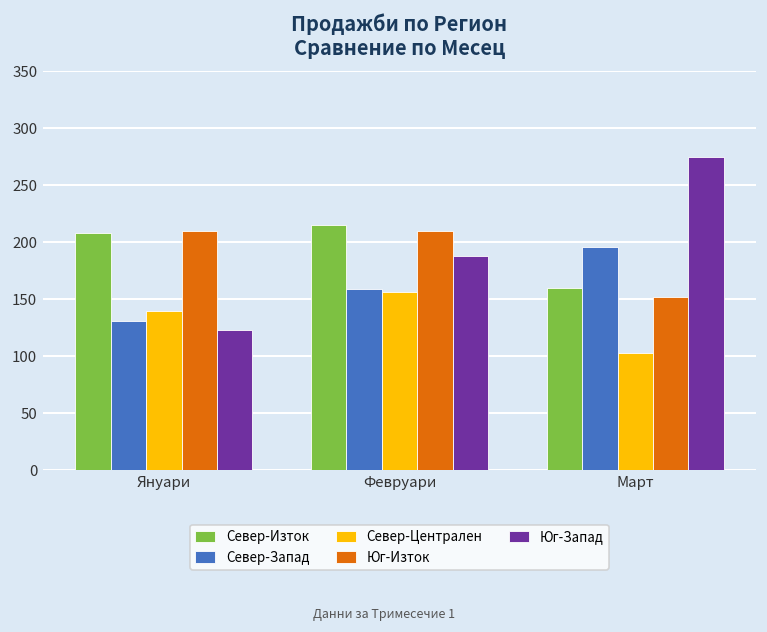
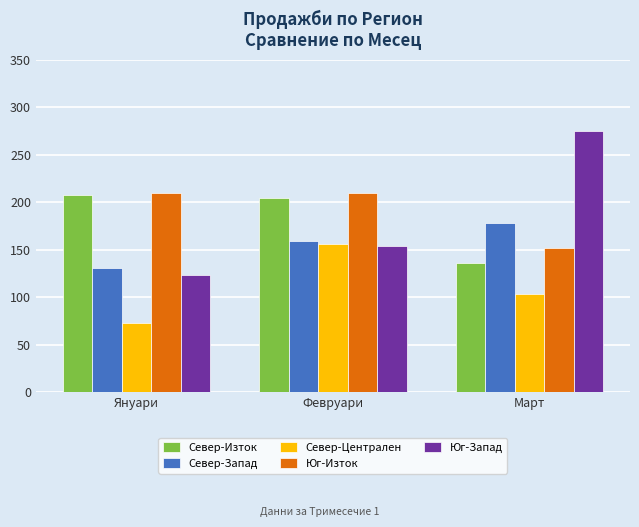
Север-Централен, Януари: 140 -> 70
Север-Изток, Февруари: 220 -> 210
Юг-Запад, Февруари: 190 -> 150
Север-Изток, Март: 160 -> 140
Север-Запад, Март: 200 -> 180
